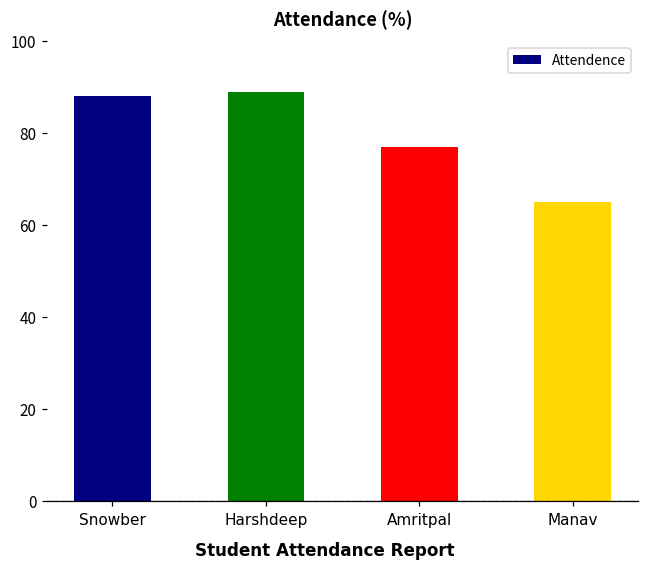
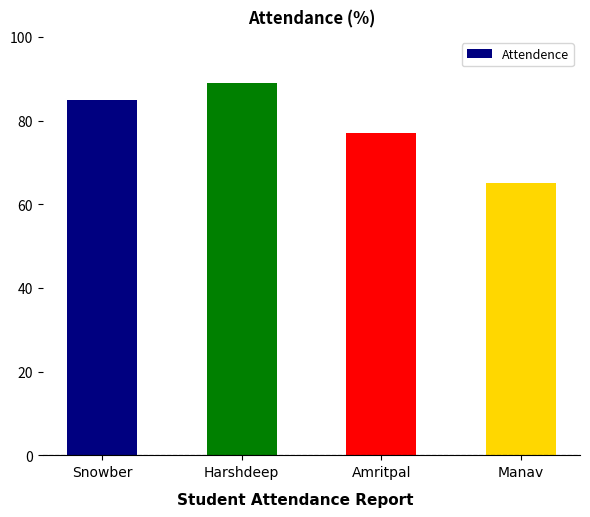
Snowber: 88 -> 85
